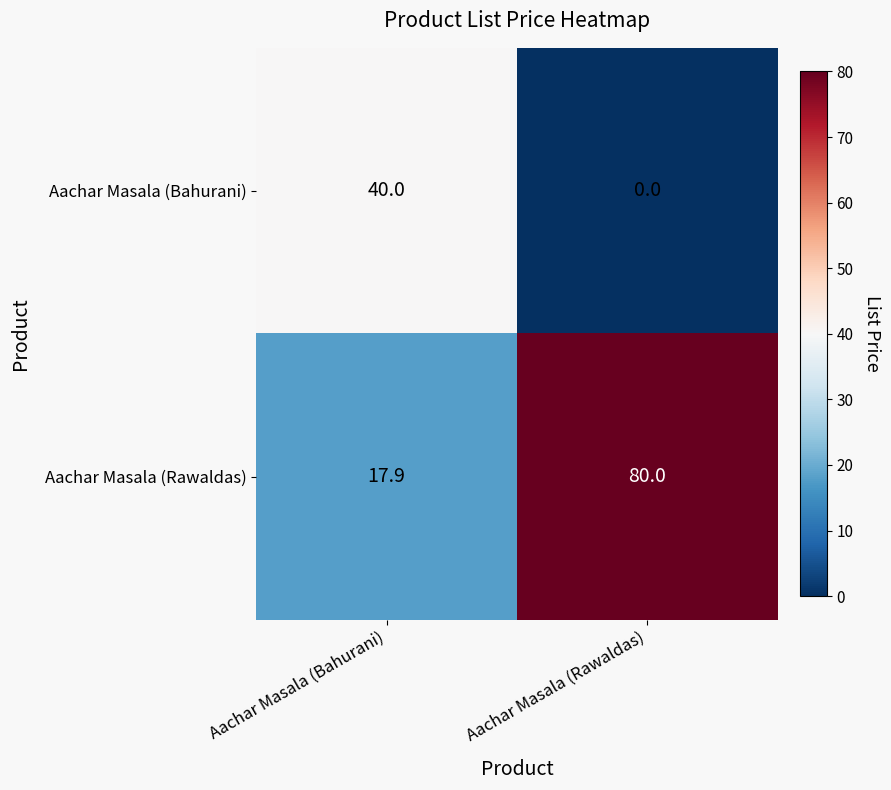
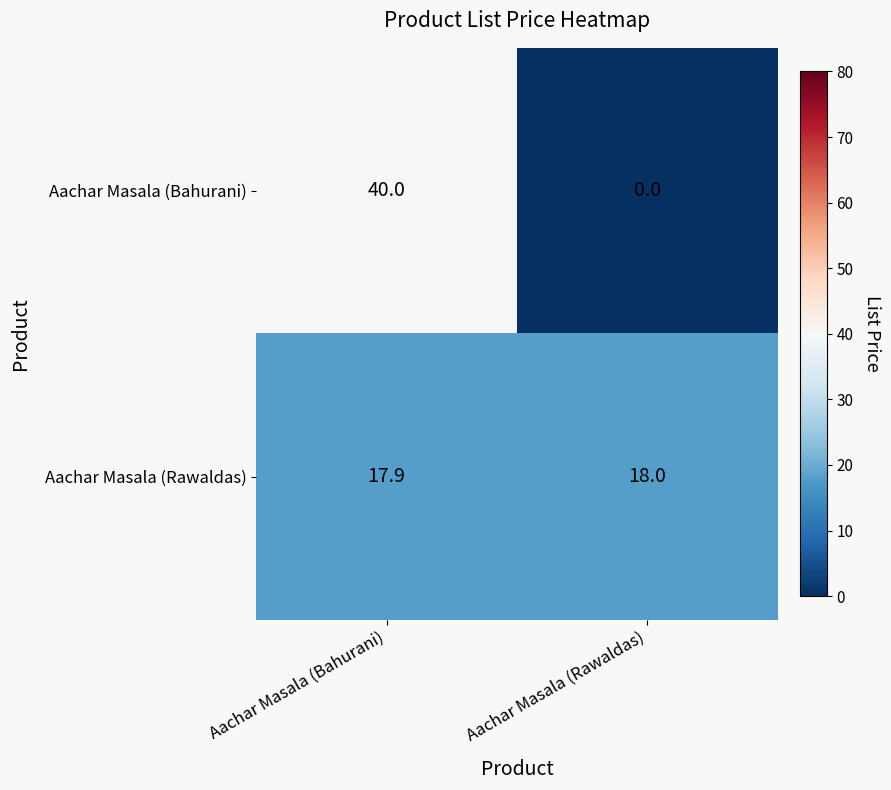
Aachar Masala (Rawaldas), Aachar Masala (Rawaldas): 80.0 -> 18.0
